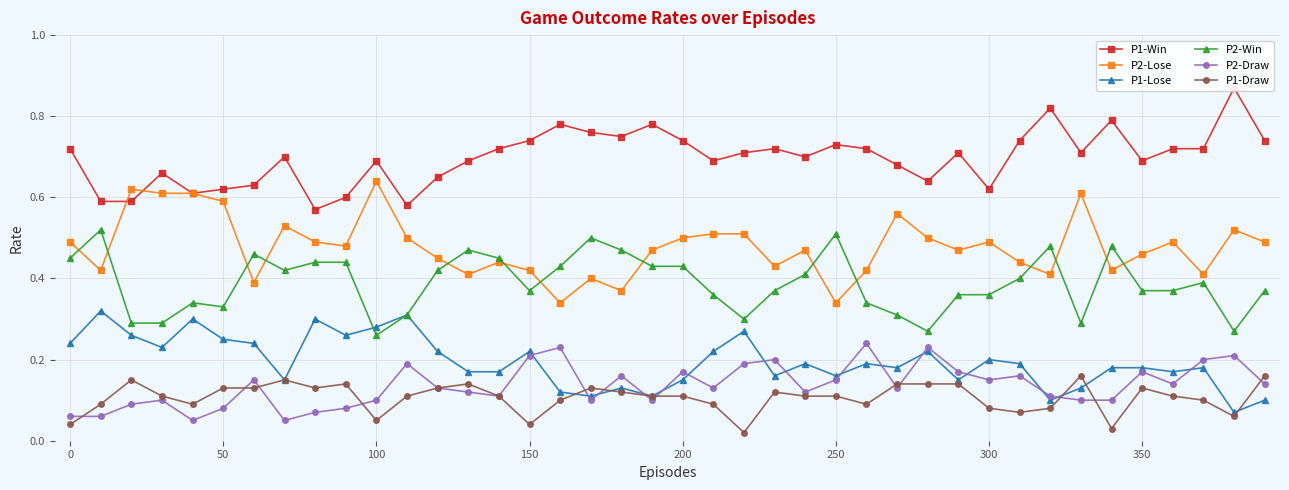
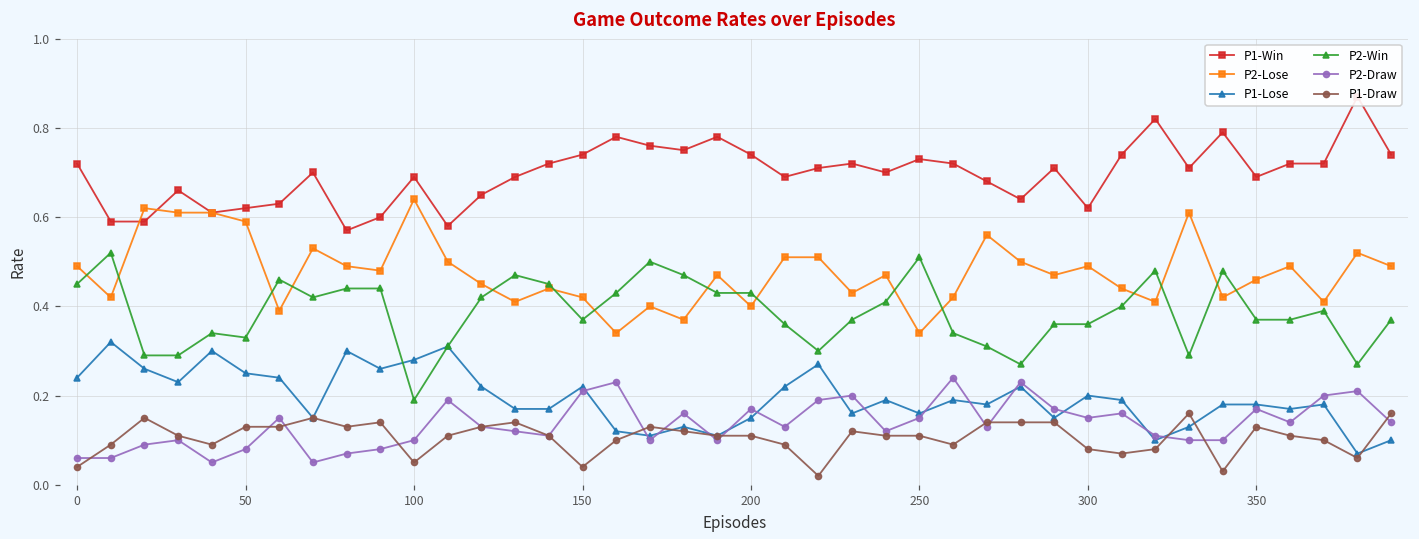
P2-Win, 100: 0.26 -> 0.19
P2-Lose, 200: 0.5 -> 0.4
